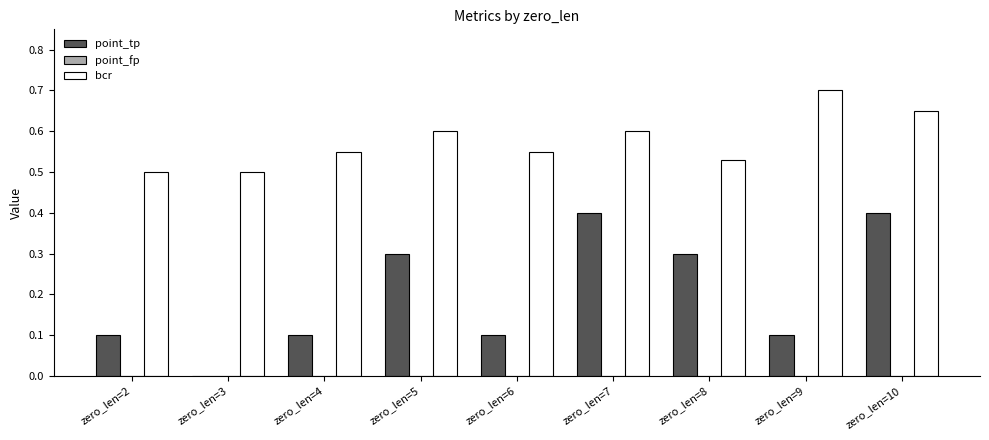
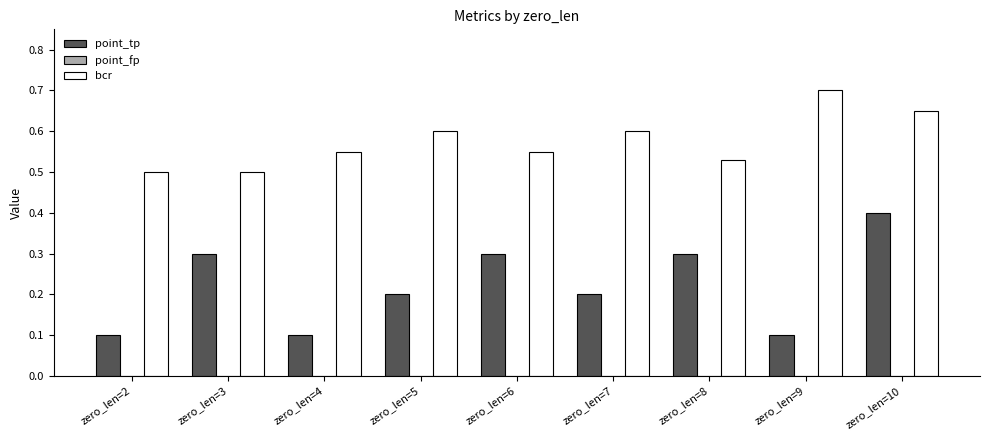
point_tp, zero_len=3: 0.0 -> 0.3
point_tp, zero_len=5: 0.3 -> 0.2
point_tp, zero_len=6: 0.1 -> 0.3
point_tp, zero_len=7: 0.4 -> 0.2
